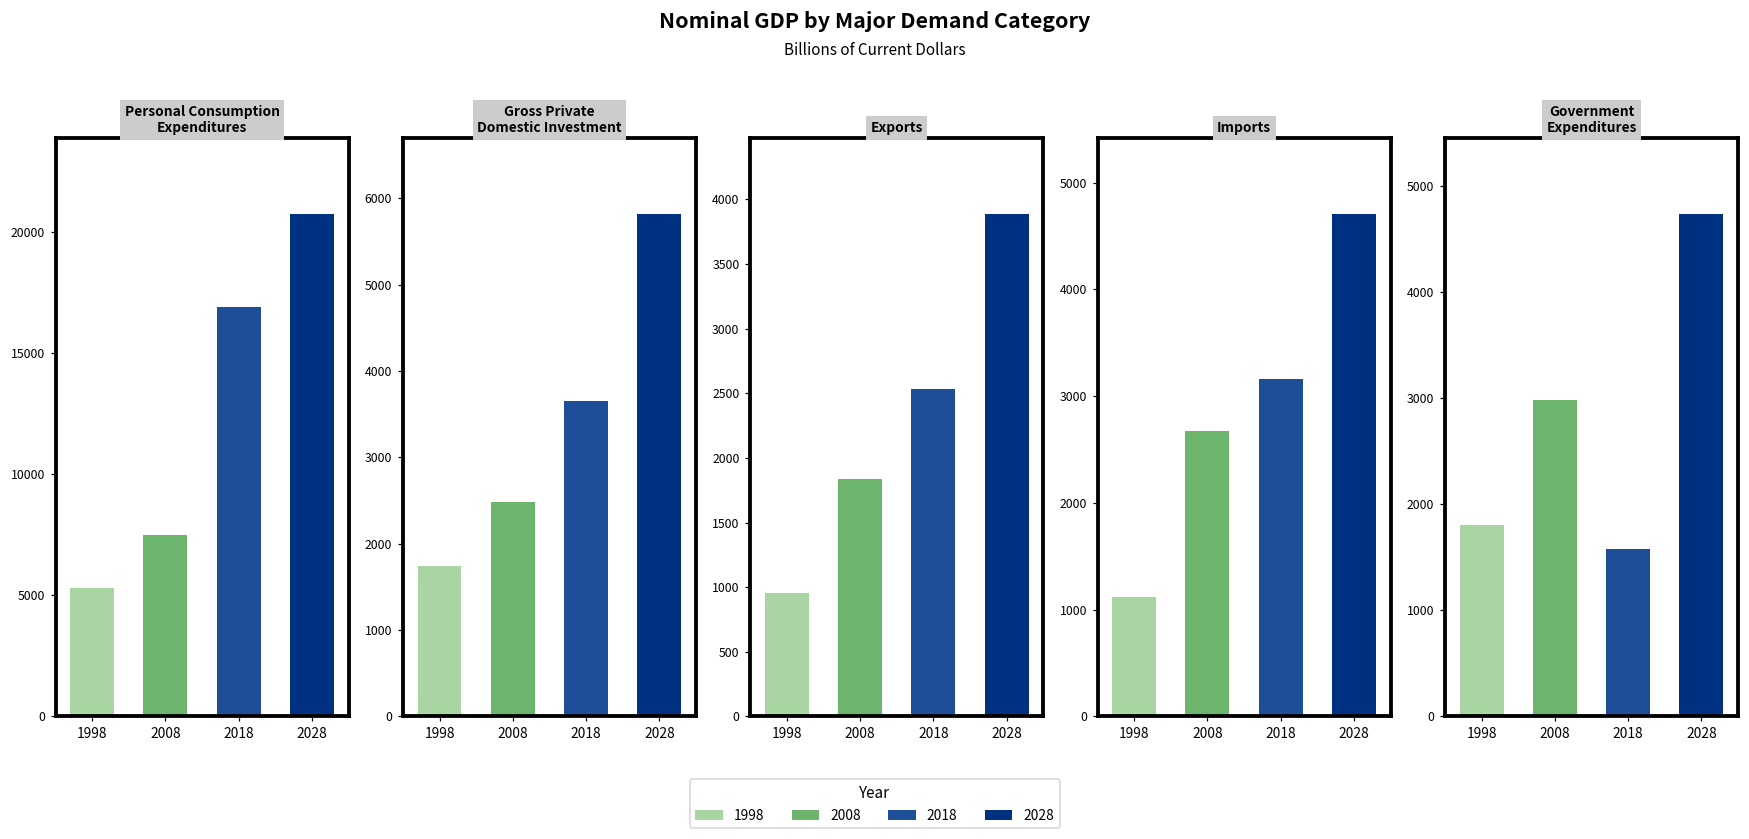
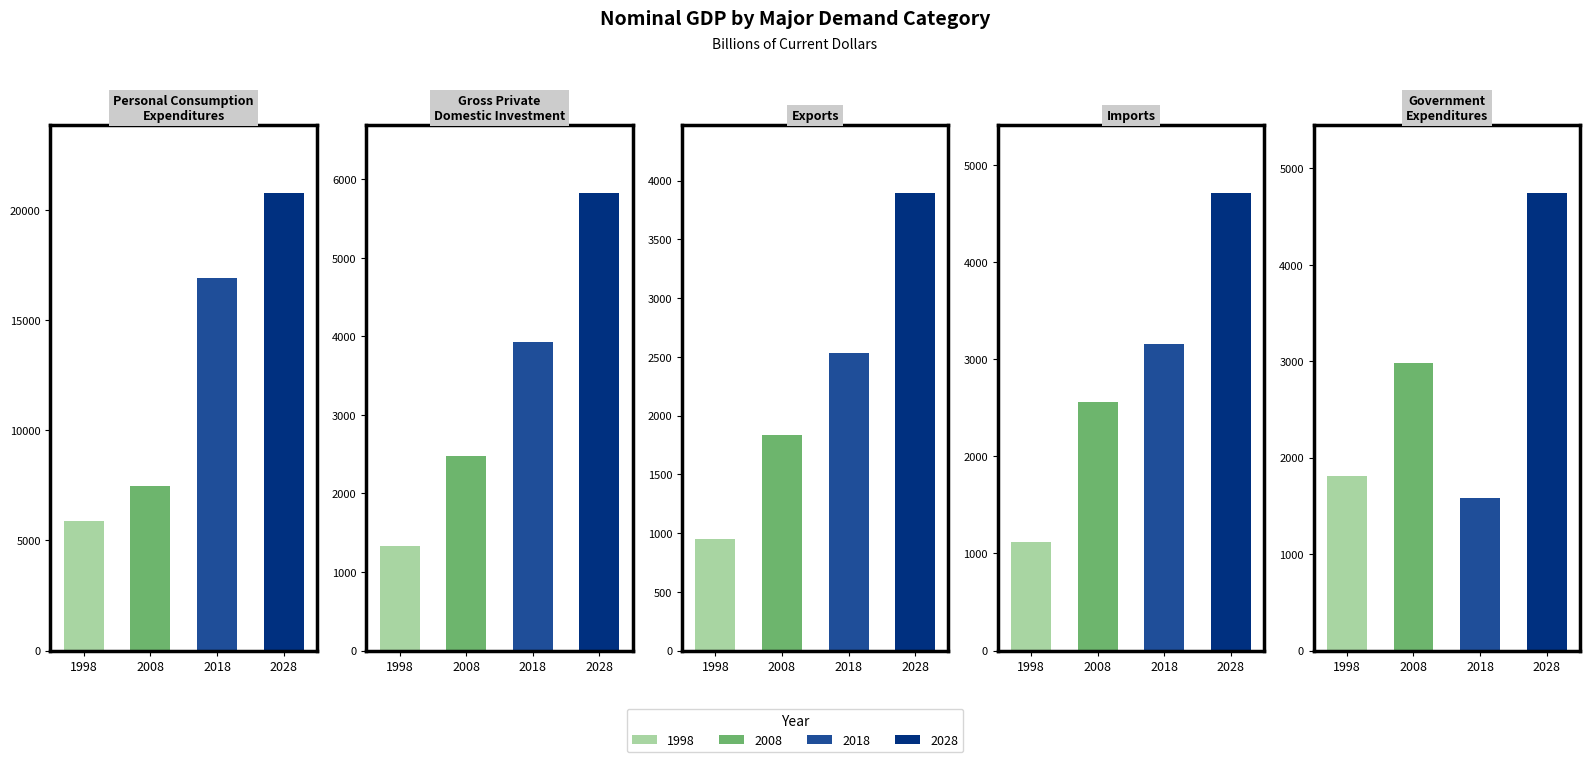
Personal Consumption Expenditures, 1998: 5300 -> 5900
Gross Private Domestic Investment, 1998: 1700 -> 1300
Gross Private Domestic Investment, 2018: 3700 -> 3900
Imports, 2008: 2700 -> 2600
